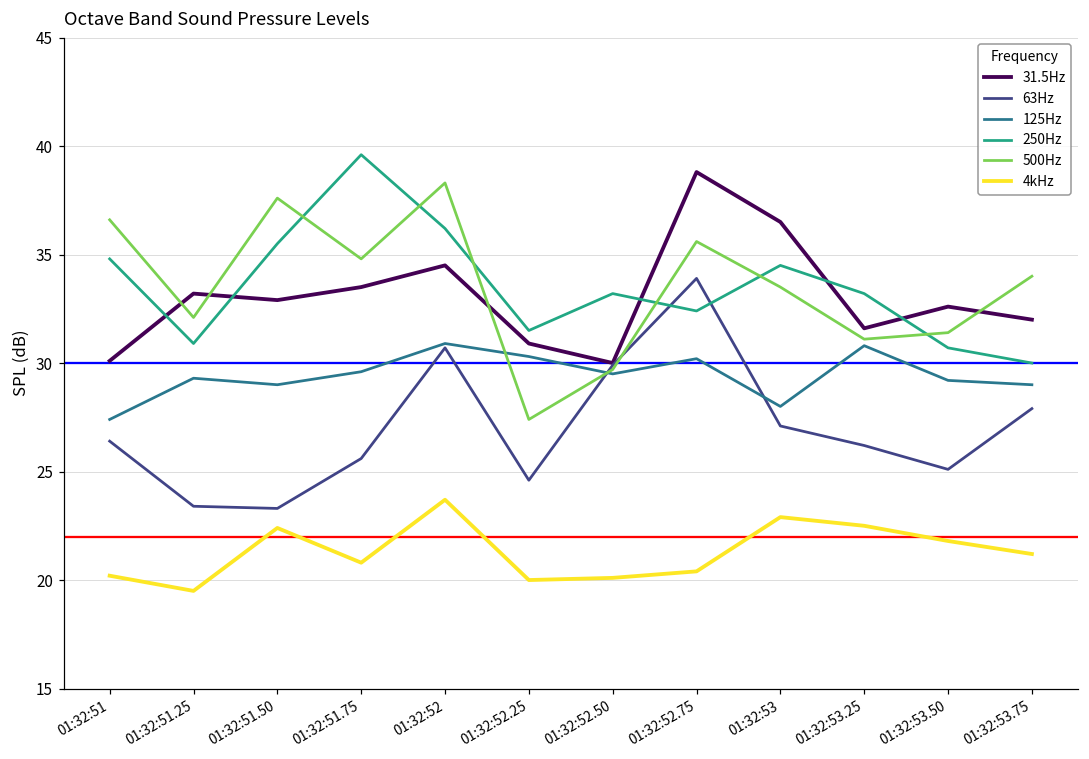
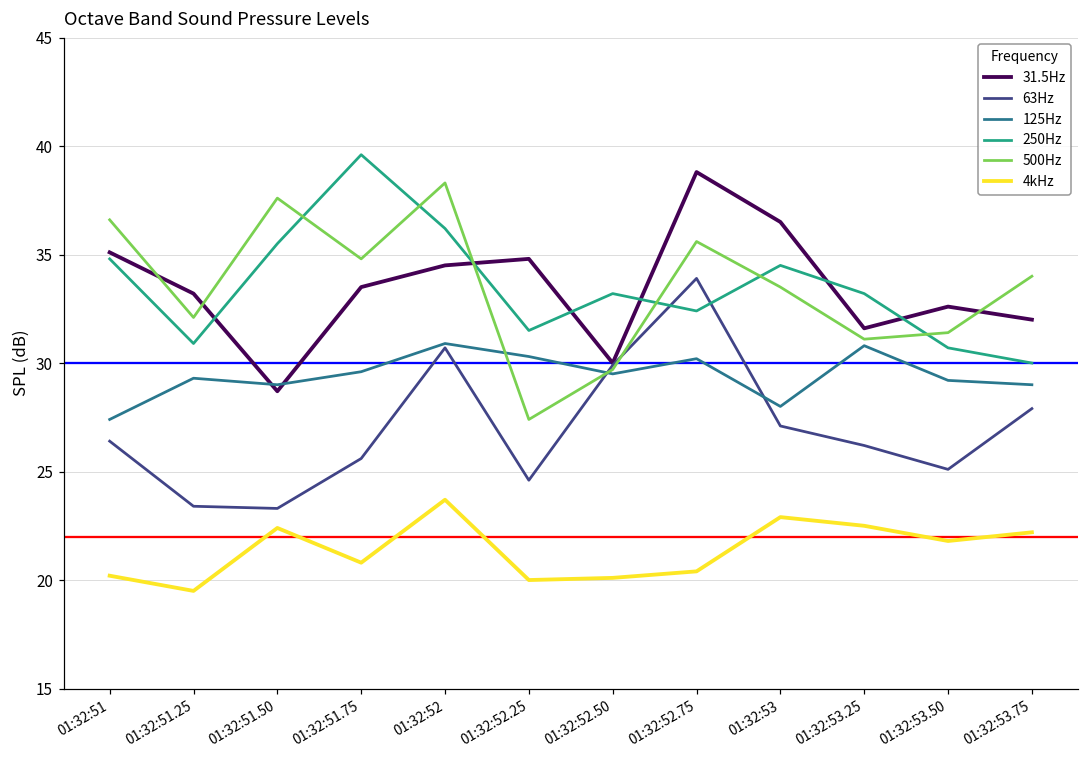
31.5Hz, 01:32:51: 30.1 -> 35.1
31.5Hz, 01:32:51.50: 32.9 -> 28.7
31.5Hz, 01:32:52.25: 30.9 -> 34.8
4kHz, 01:32:53.75: 21.2 -> 22.2
